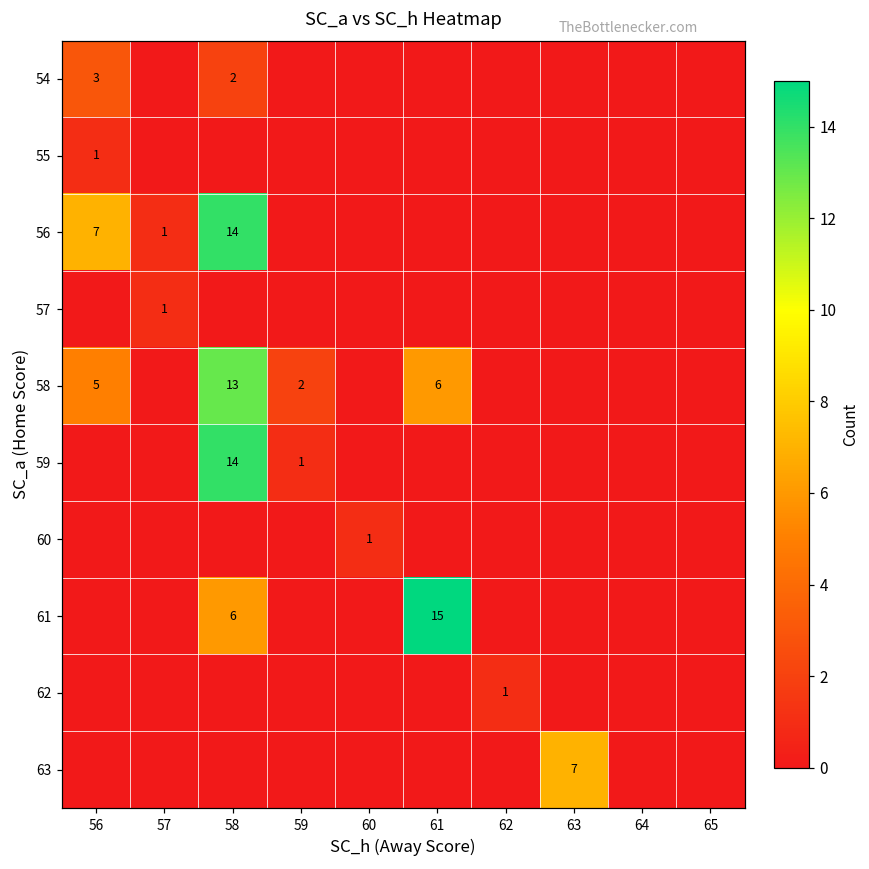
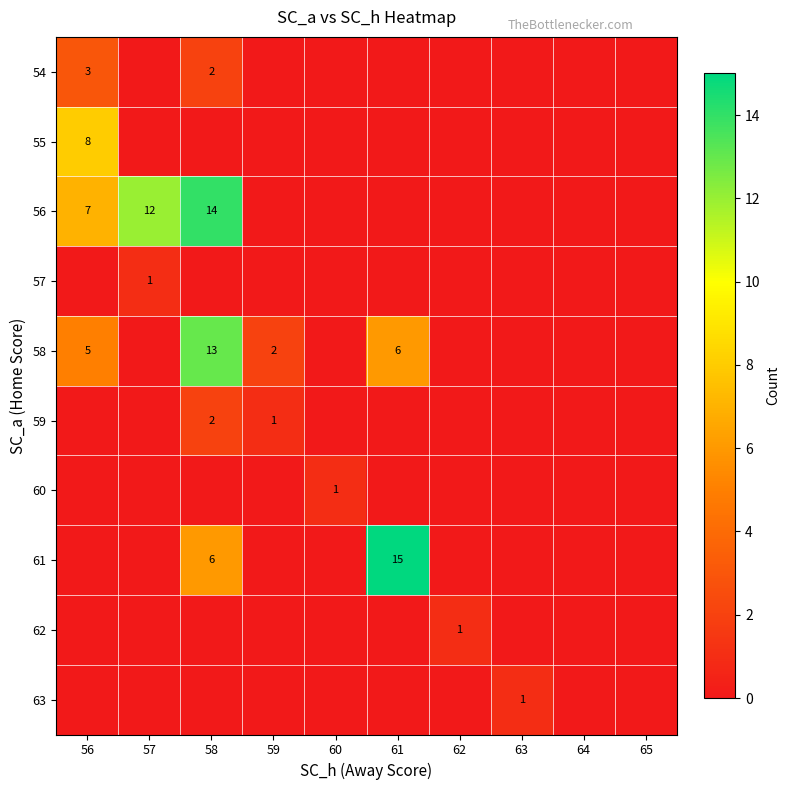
55, 56: 1 -> 8
56, 57: 1 -> 12
59, 58: 14 -> 2
63, 63: 7 -> 1
